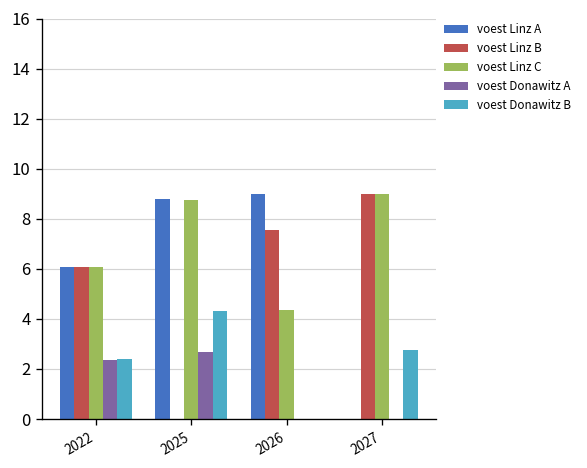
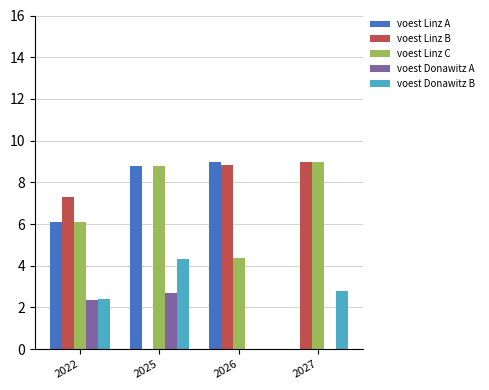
voest Linz B, 2022: 6.1 -> 7.3
voest Linz B, 2026: 7.5 -> 8.8
